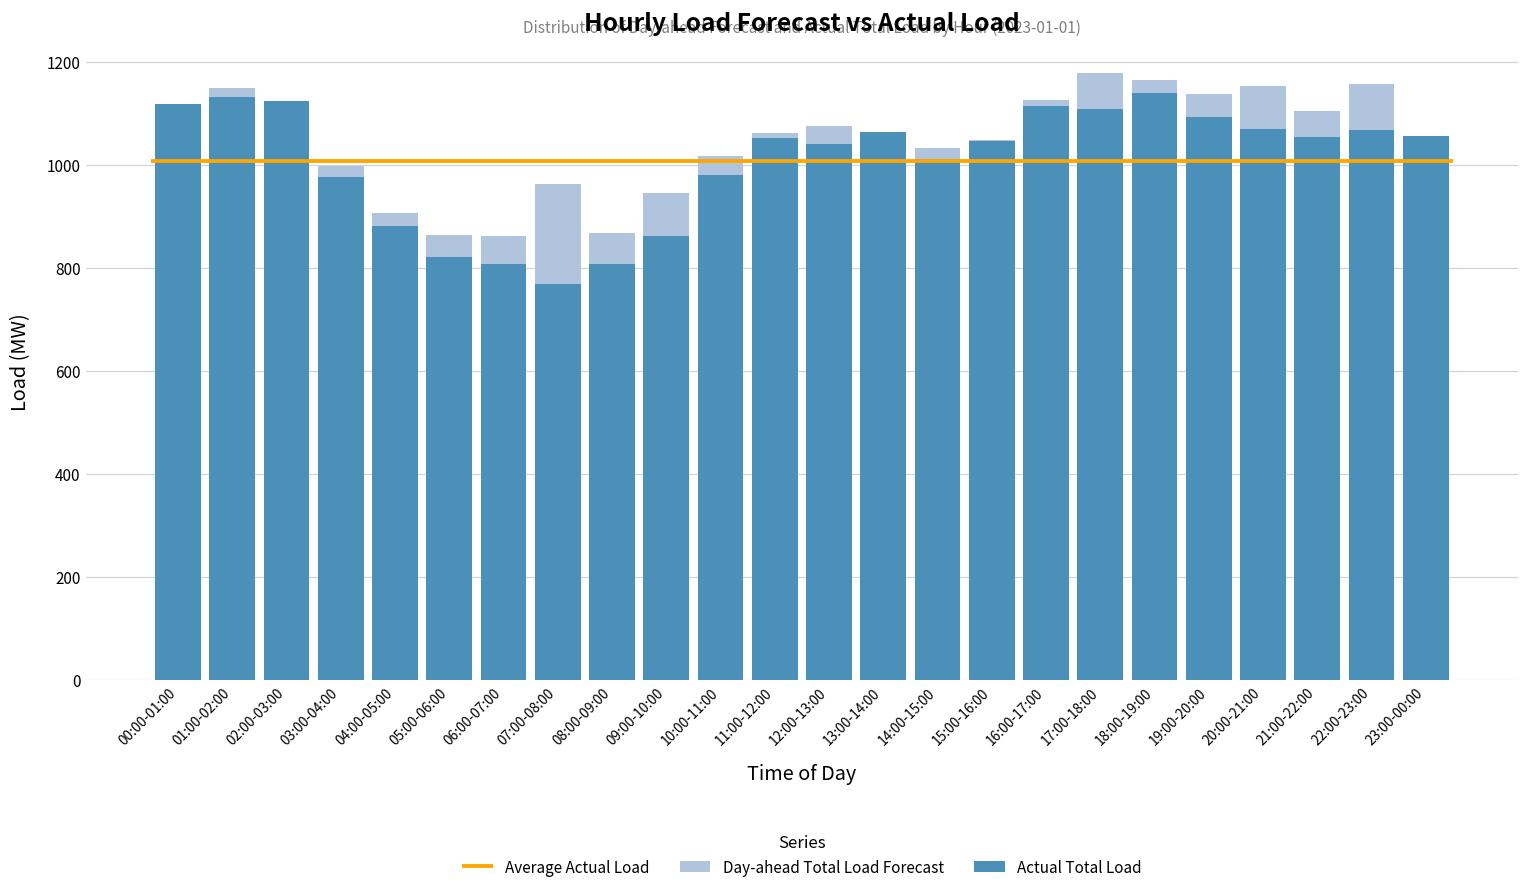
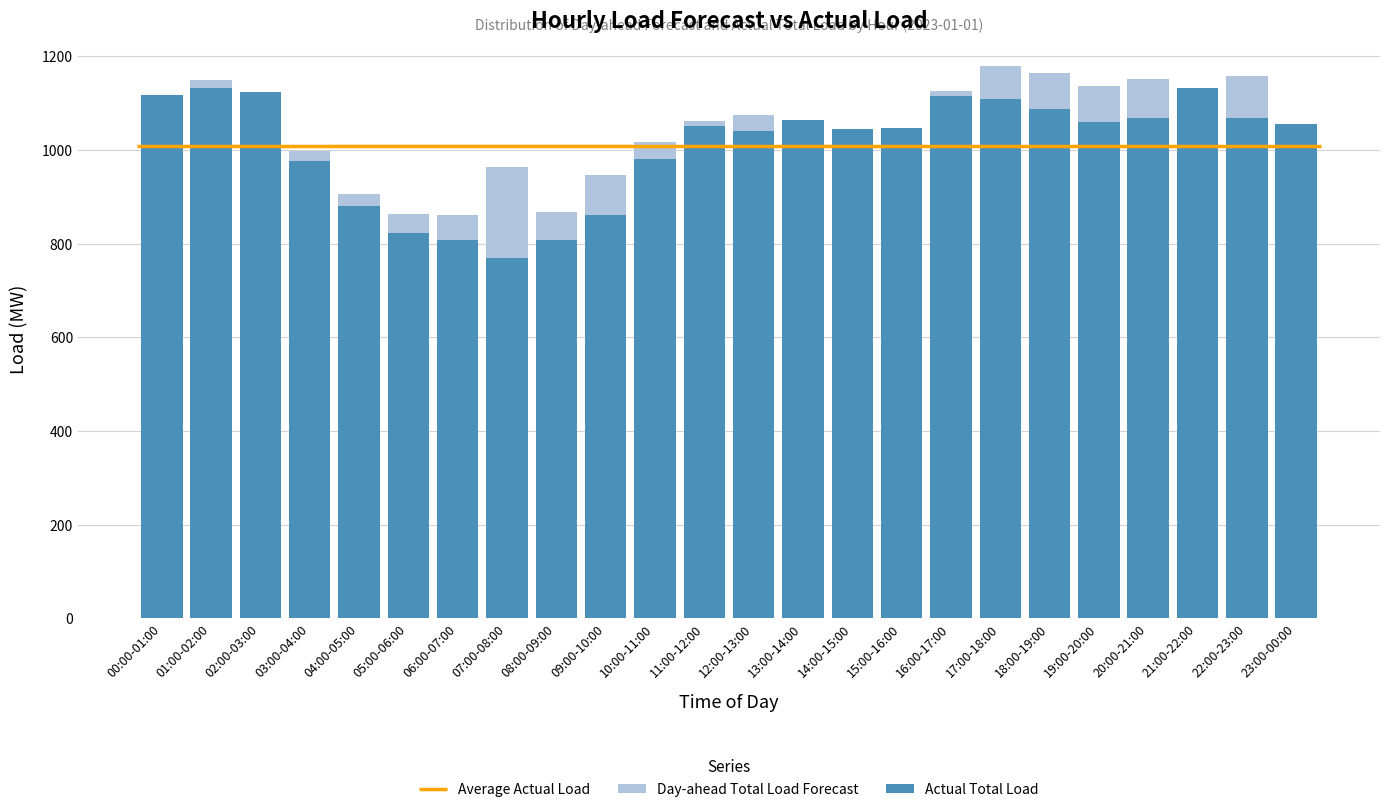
Actual Total Load, 14:00-15:00: 1010 -> 1050
Actual Total Load, 18:00-19:00: 1140 -> 1090
Actual Total Load, 19:00-20:00: 1090 -> 1060
Actual Total Load, 21:00-22:00: 1050 -> 1130
